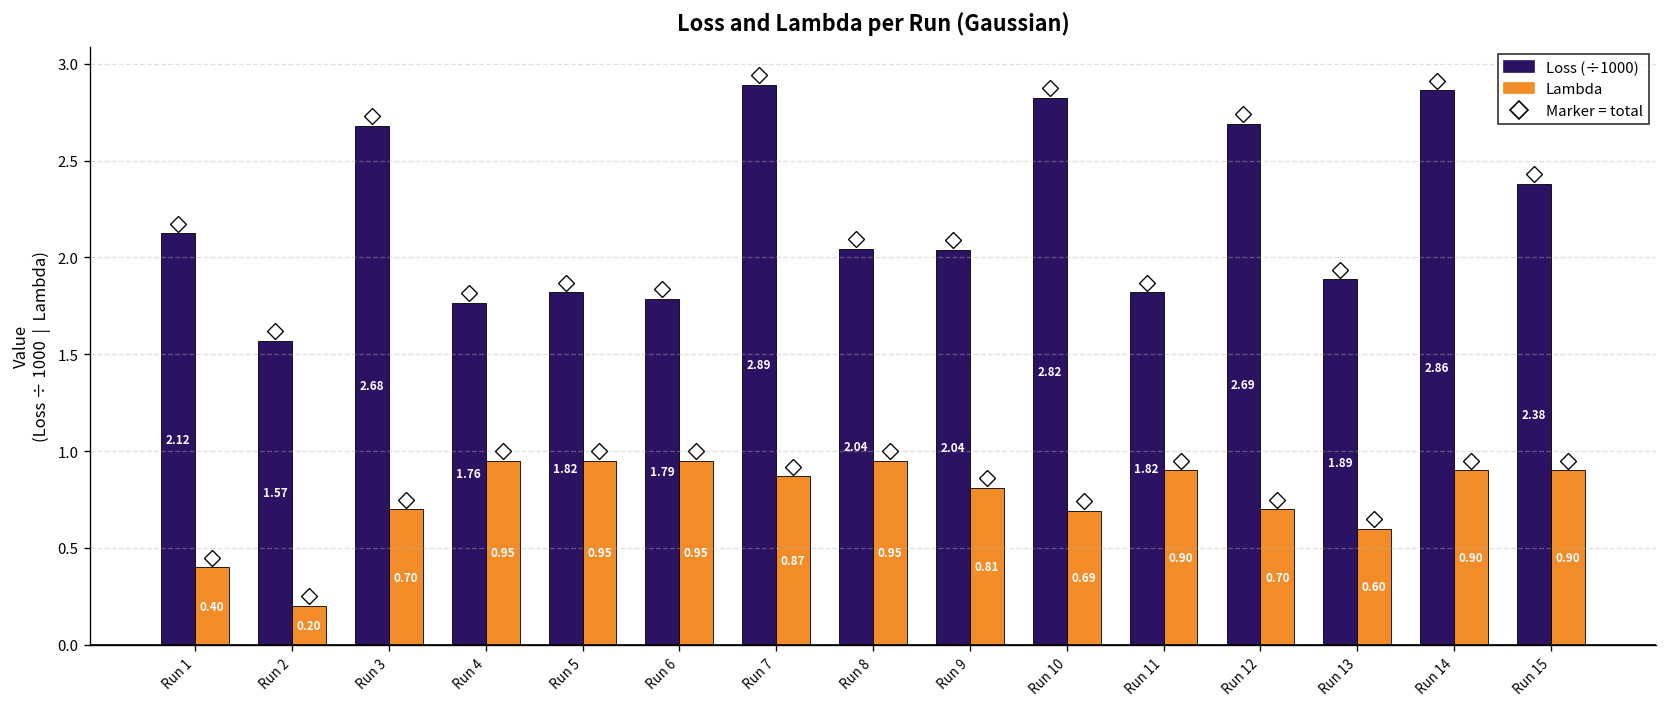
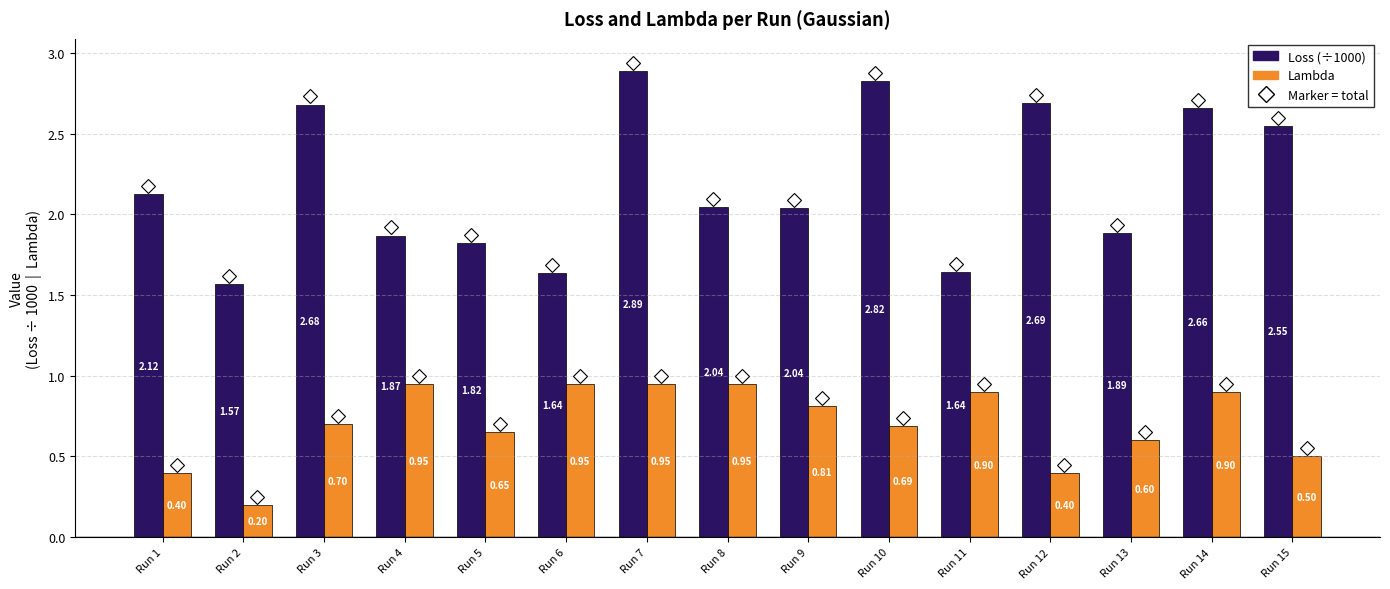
Loss (÷1000), Run 4: 1.76 -> 1.87
Lambda, Run 5: 0.95 -> 0.65
Loss (÷1000), Run 6: 1.79 -> 1.64
Lambda, Run 7: 0.87 -> 0.95
Loss (÷1000), Run 11: 1.82 -> 1.64
Lambda, Run 12: 0.70 -> 0.40
Loss (÷1000), Run 14: 2.86 -> 2.66
Loss (÷1000), Run 15: 2.38 -> 2.55
Lambda, Run 15: 0.90 -> 0.50
